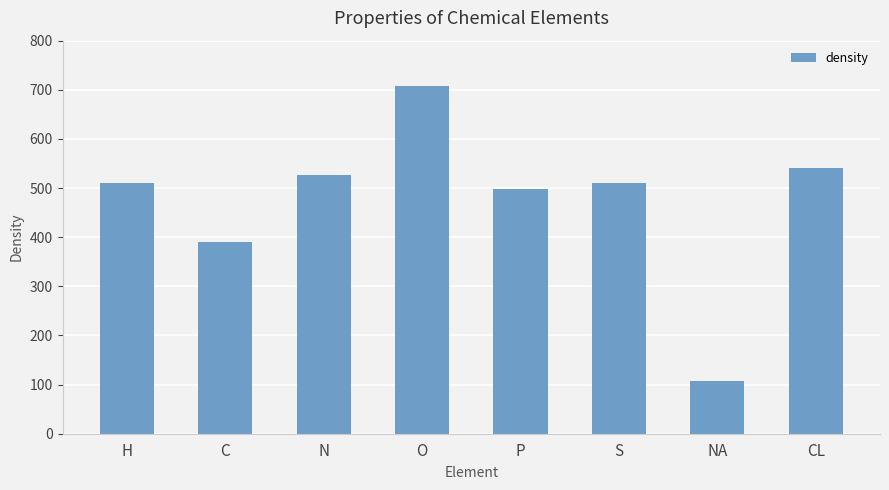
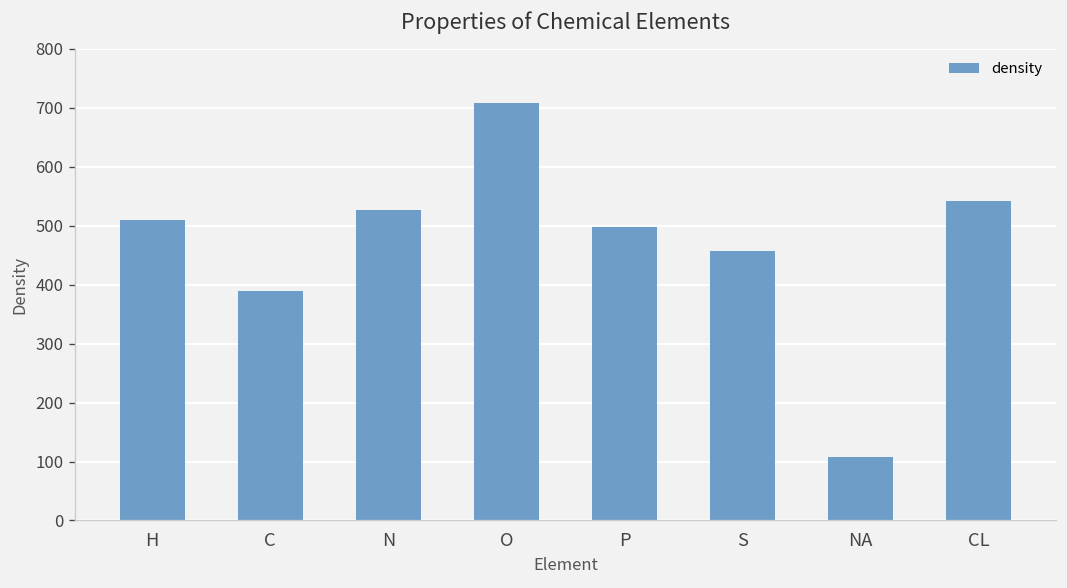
S: 510 -> 460
